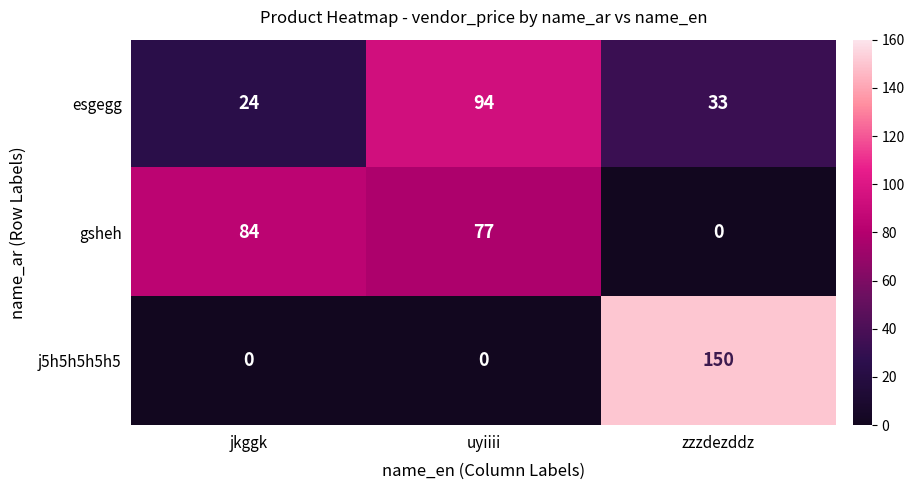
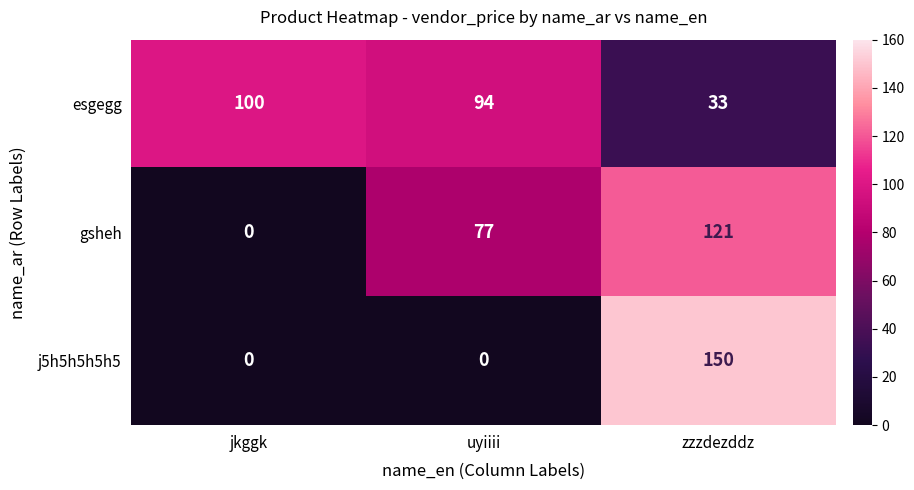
esgegg, jkggk: 24 -> 100
gsheh, jkggk: 84 -> 0
gsheh, zzzdezddz: 0 -> 121
